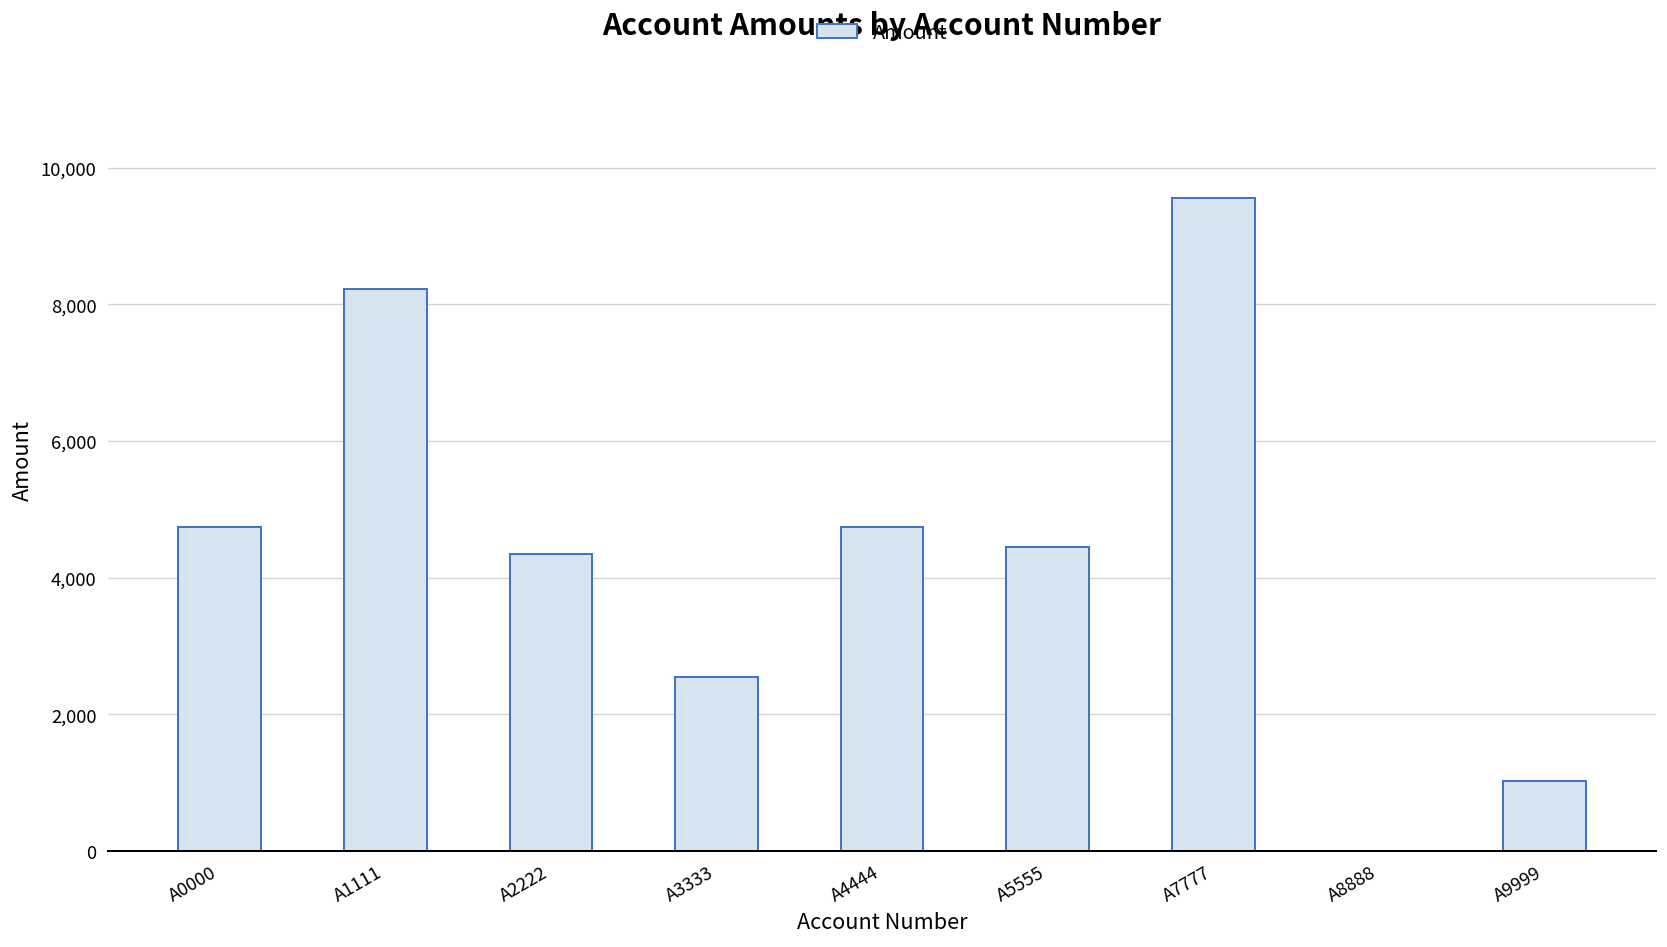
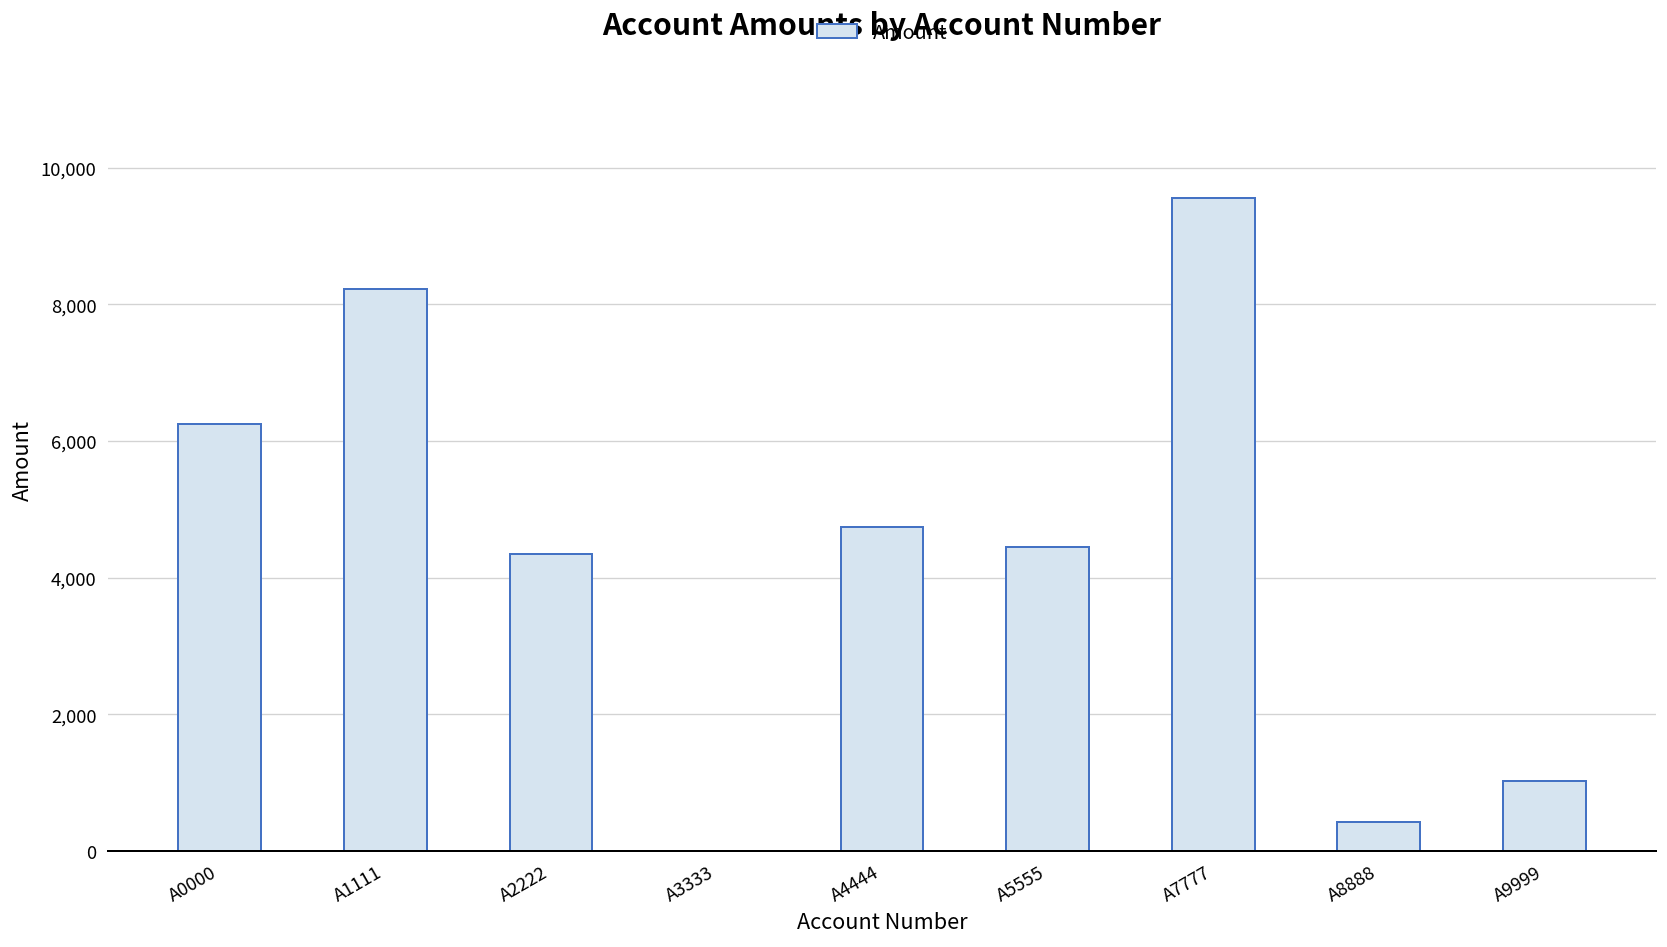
A0000: 4,700 -> 6,200
A3333: 2,500 -> 0
A8888: 0 -> 400
